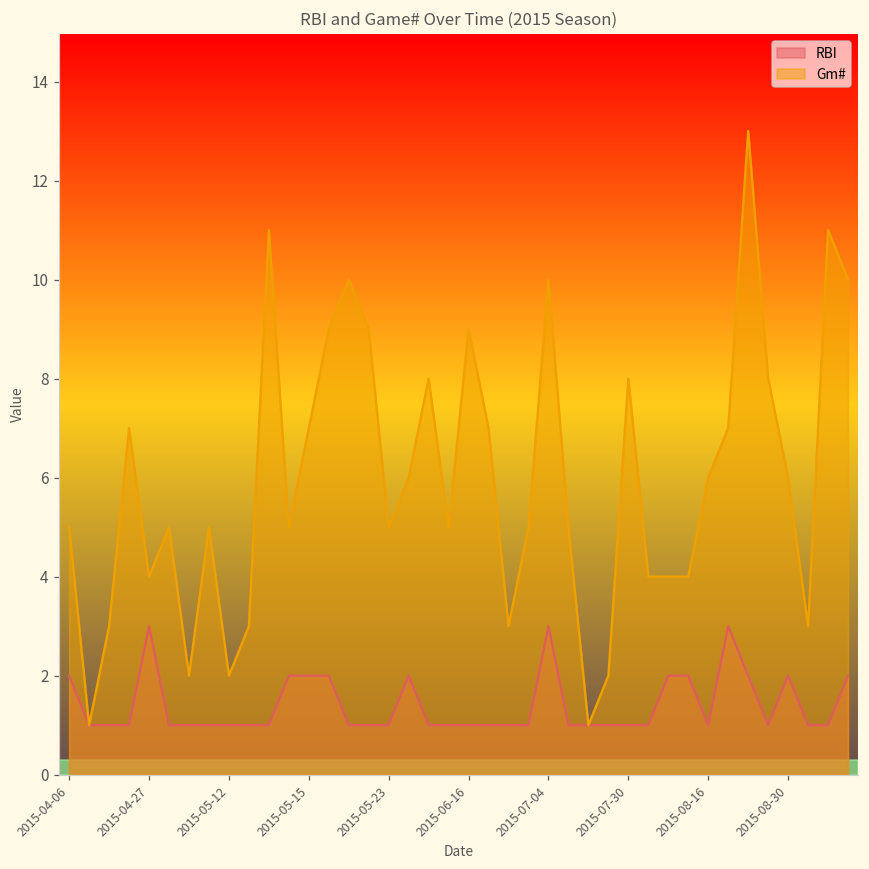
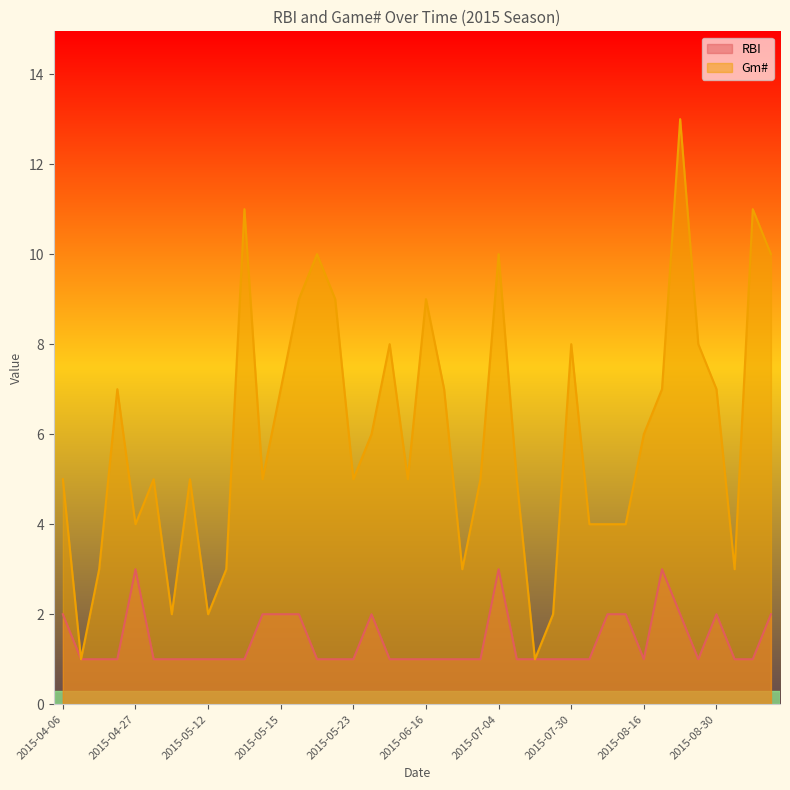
Gm#, 2015-08-30: 6 -> 7
